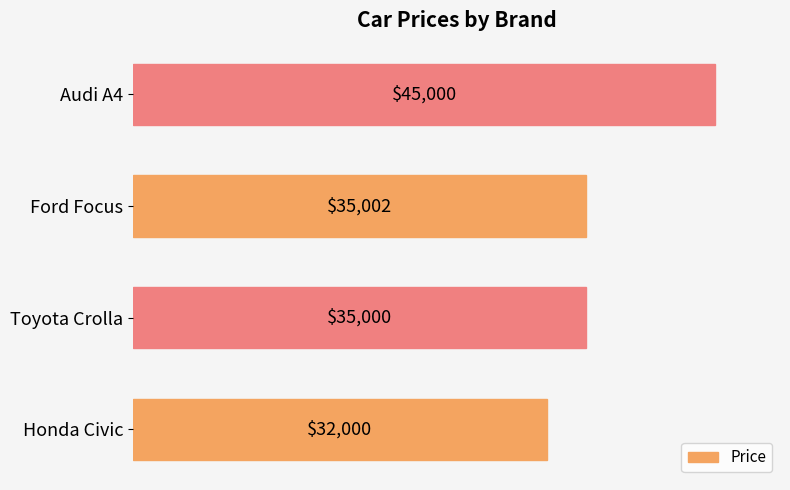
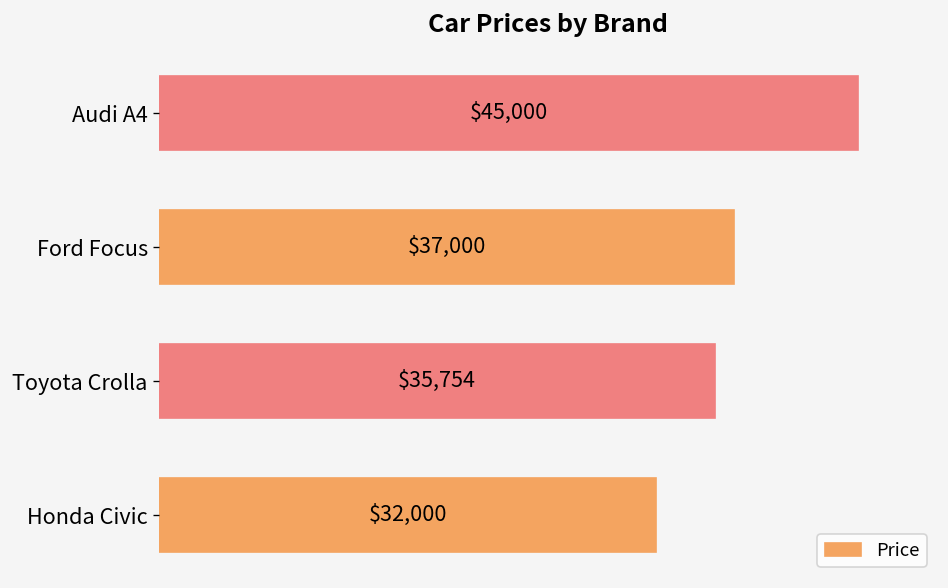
Ford Focus: $35,002 -> $37,000
Toyota Crolla: $35,000 -> $35,754
